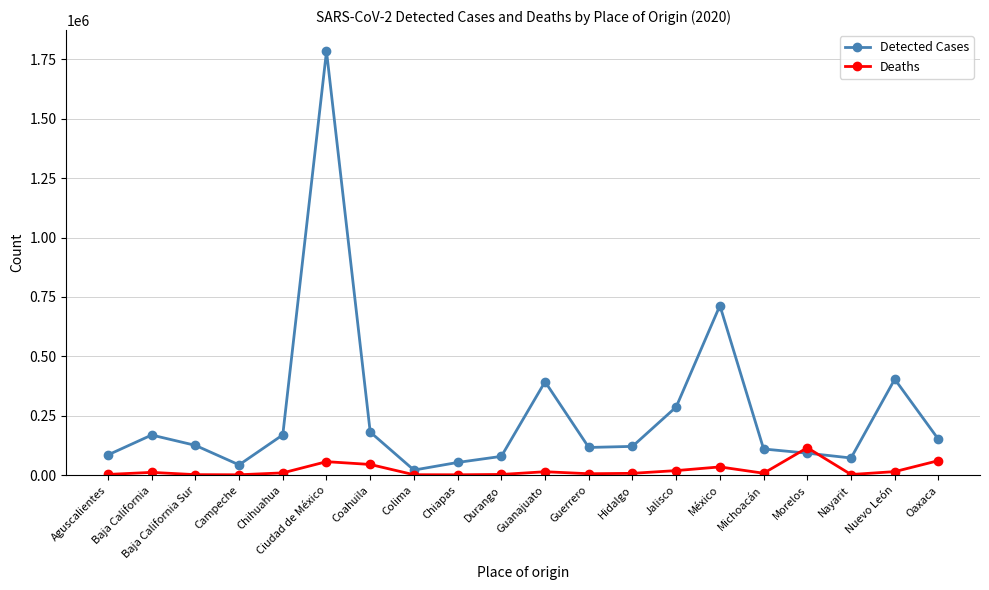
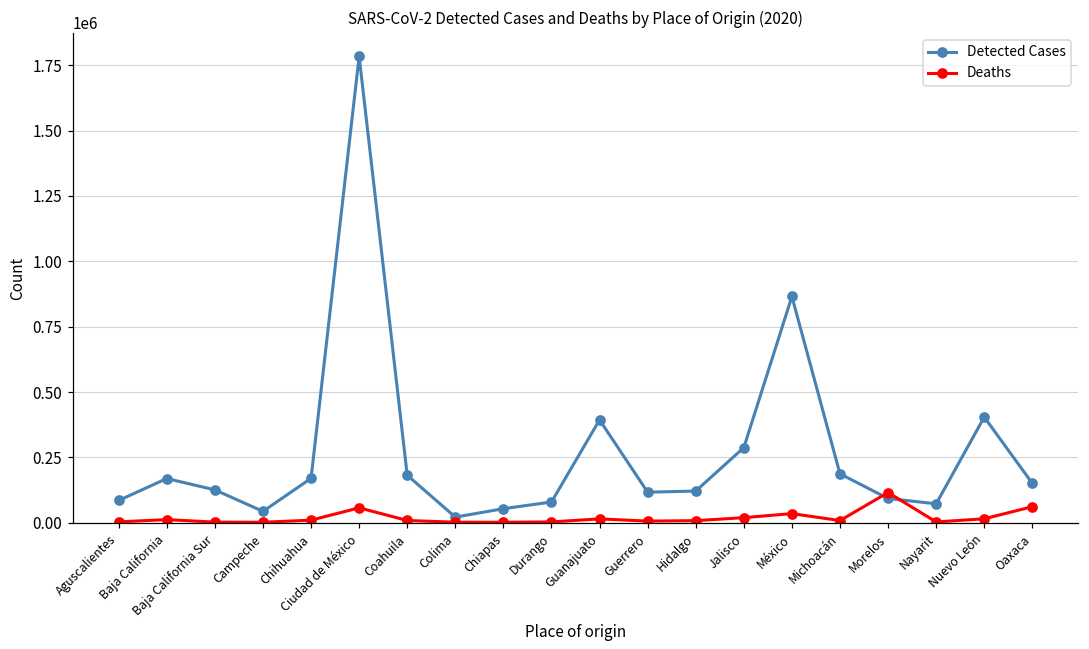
Deaths, Coahuila: 50000 -> 10000
Detected Cases, México: 710000 -> 870000
Detected Cases, Michoacán: 110000 -> 190000
